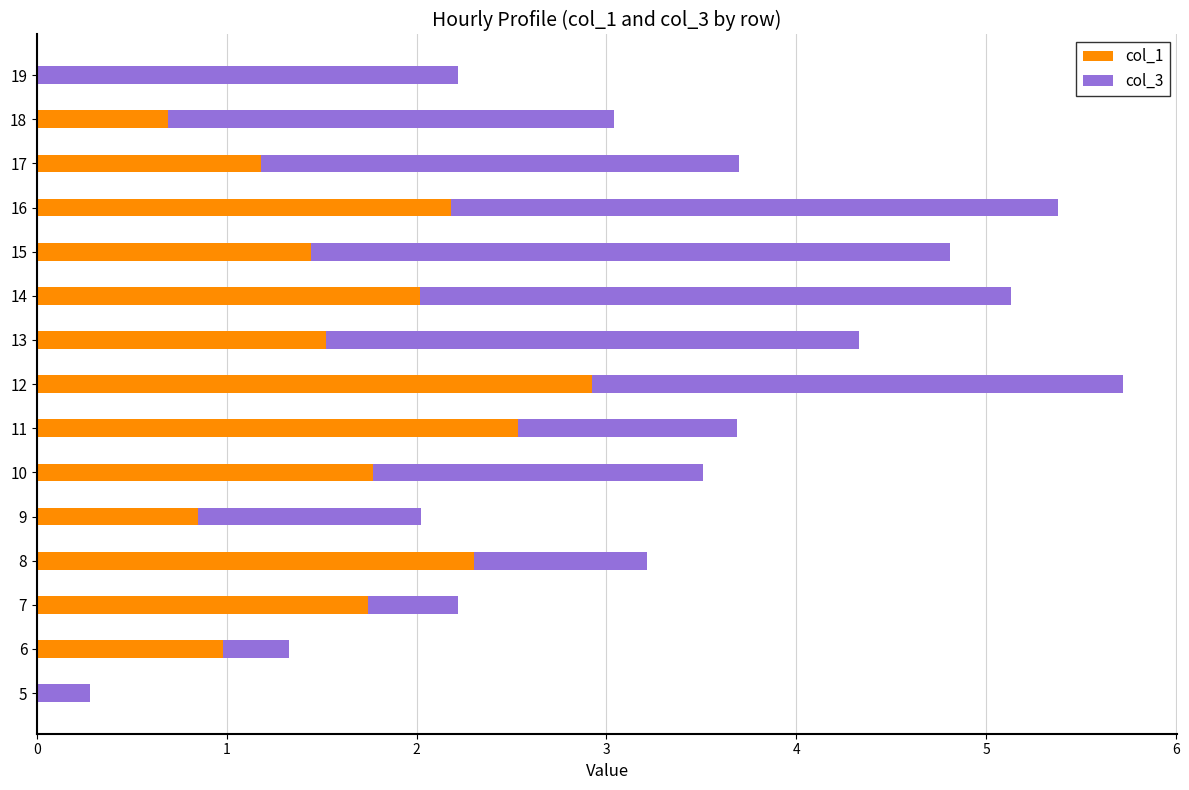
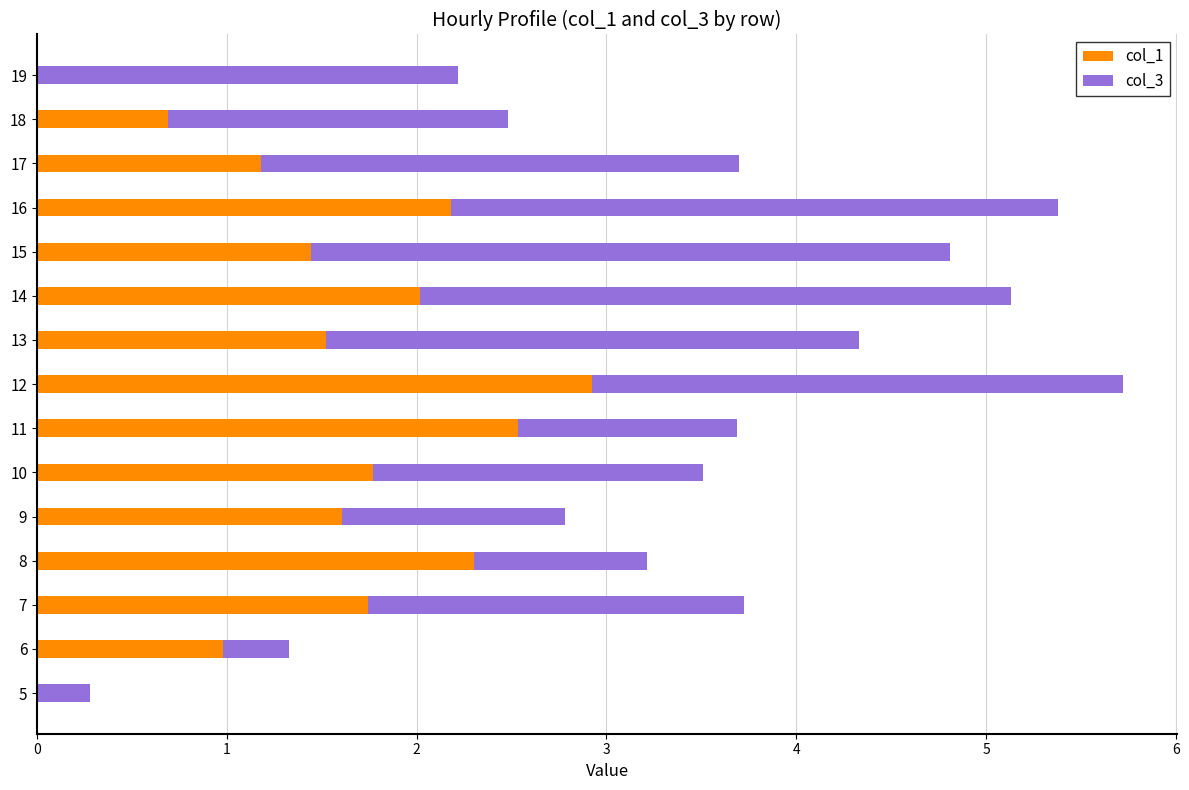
col_3, 18: 2.35 -> 1.79
col_1, 9: 0.85 -> 1.61
col_3, 7: 0.47 -> 1.98
